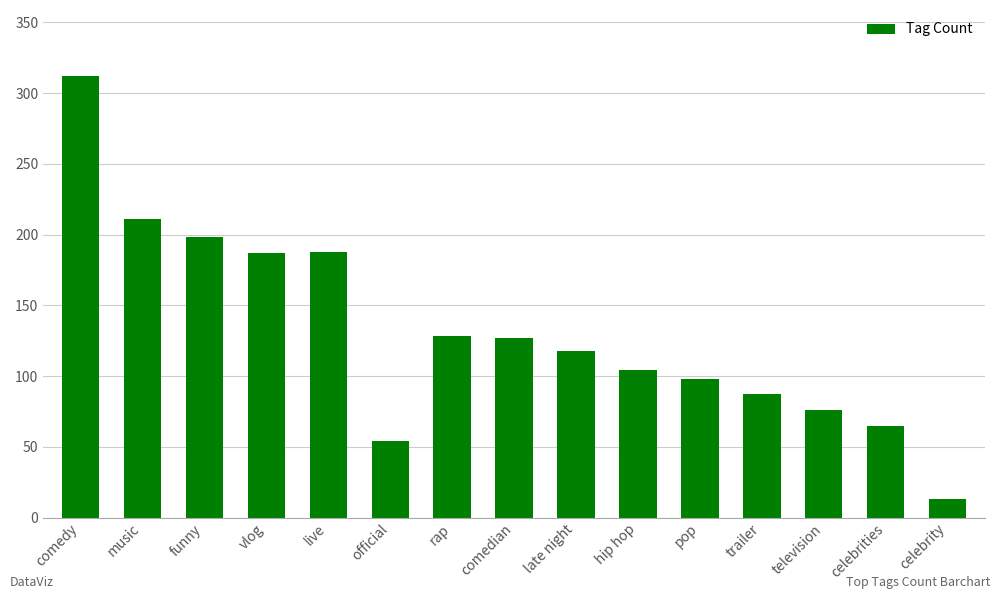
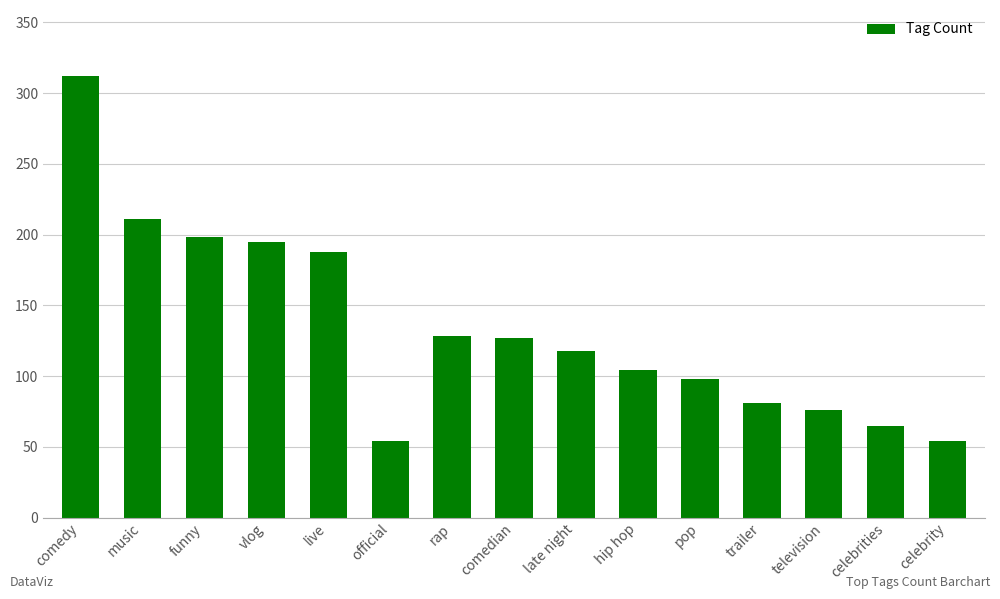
vlog: 187 -> 195
trailer: 87 -> 81
celebrity: 13 -> 54
